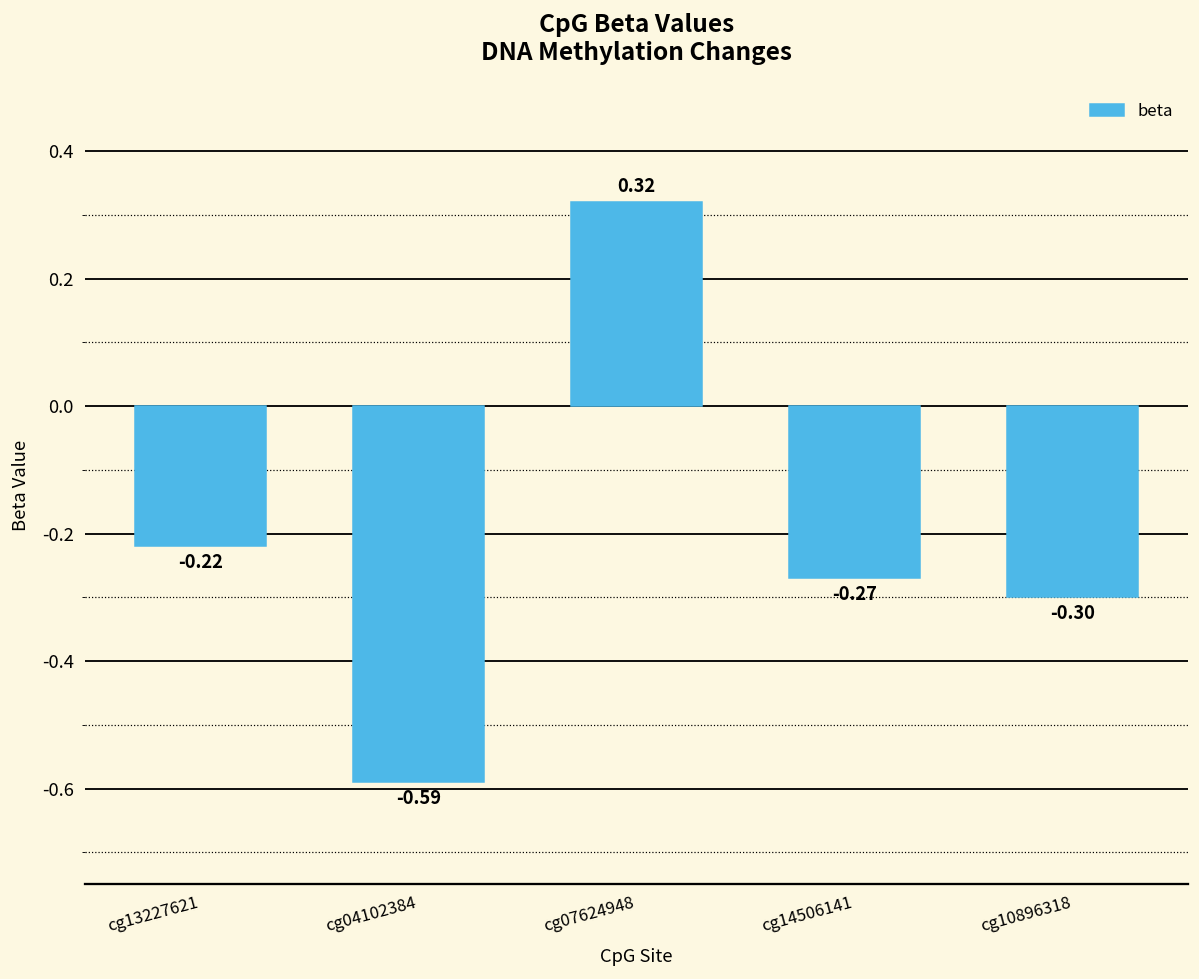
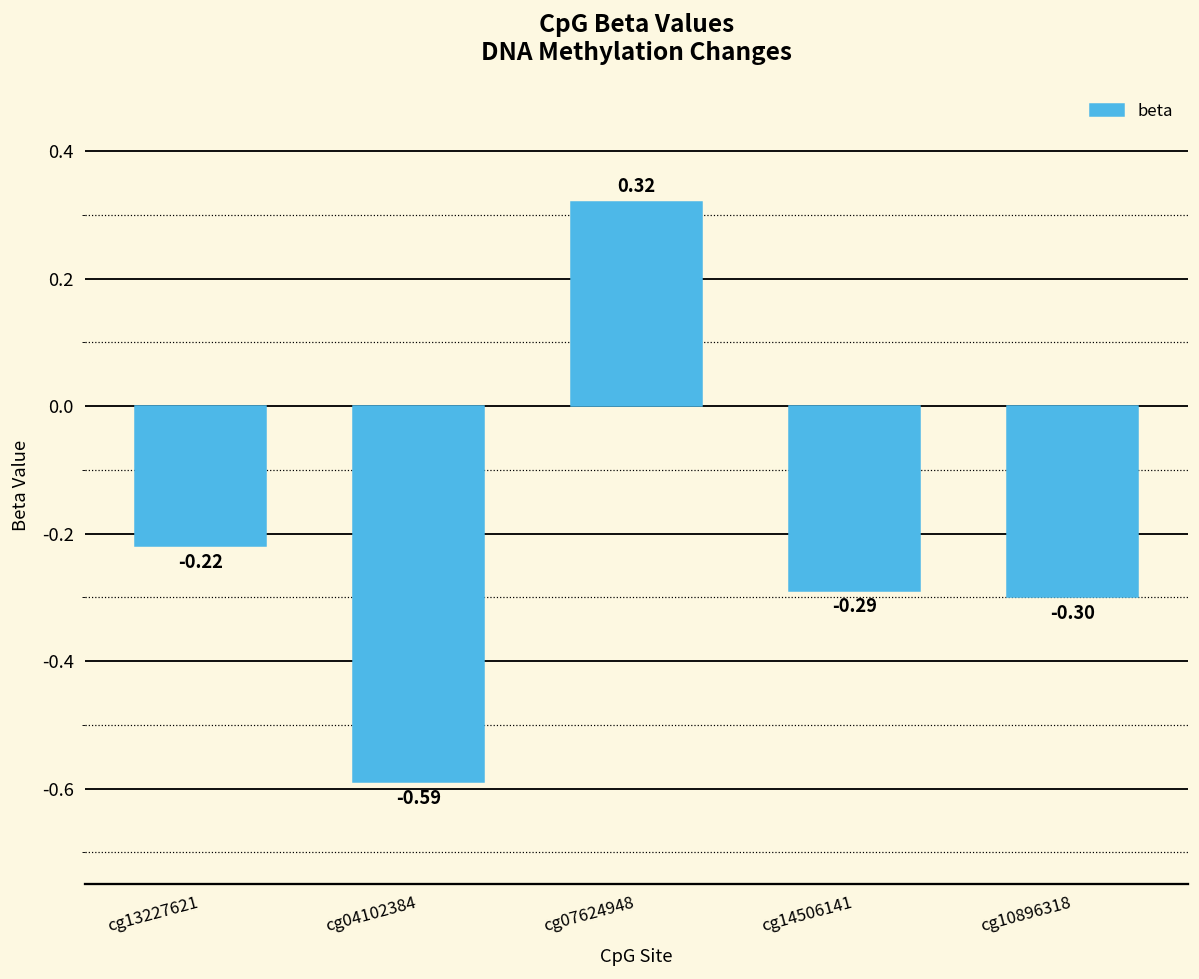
cg14506141: -0.27 -> -0.29
